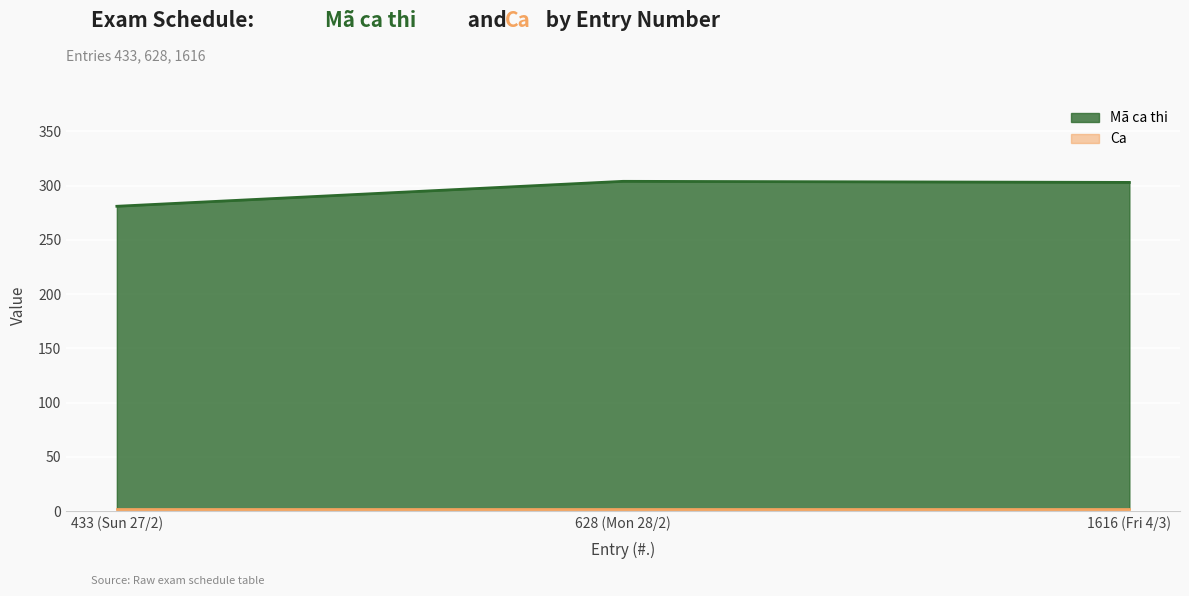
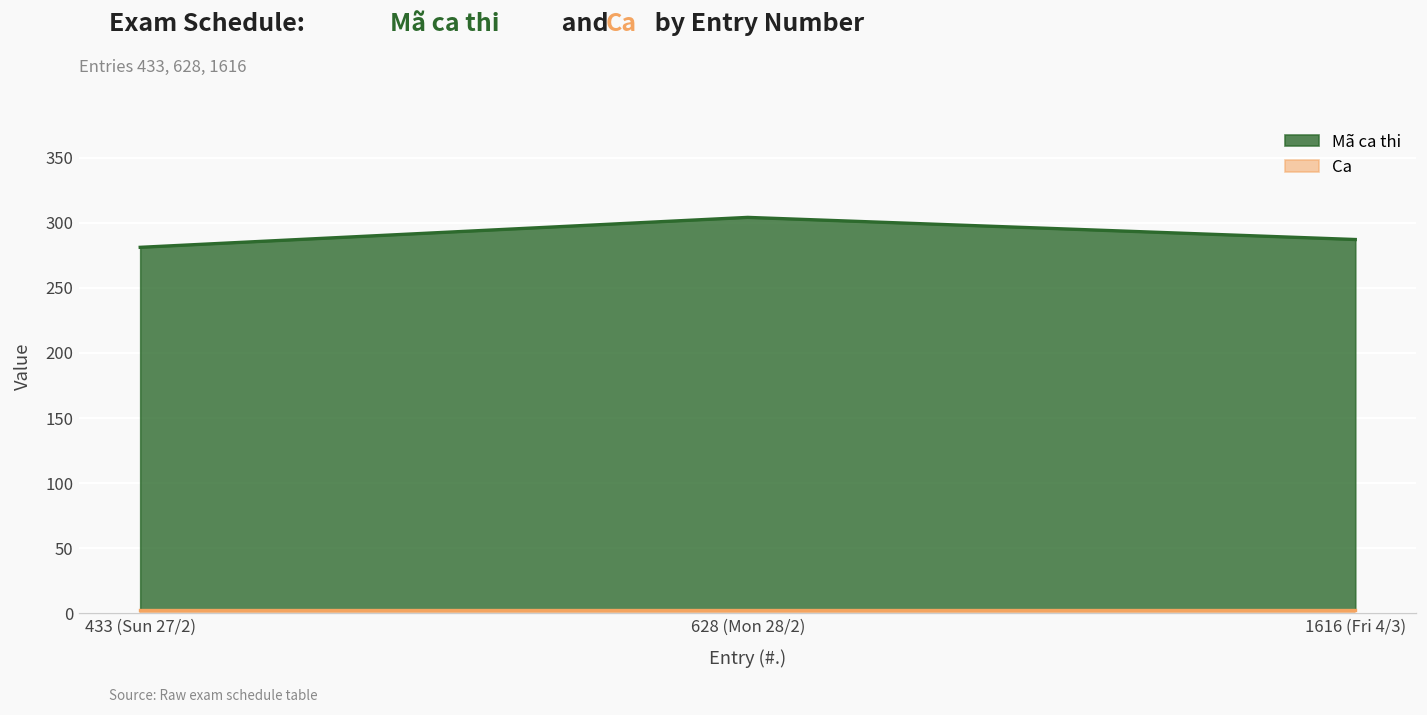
Mã ca thi, 1616 (Fri 4/3): 301 -> 285
